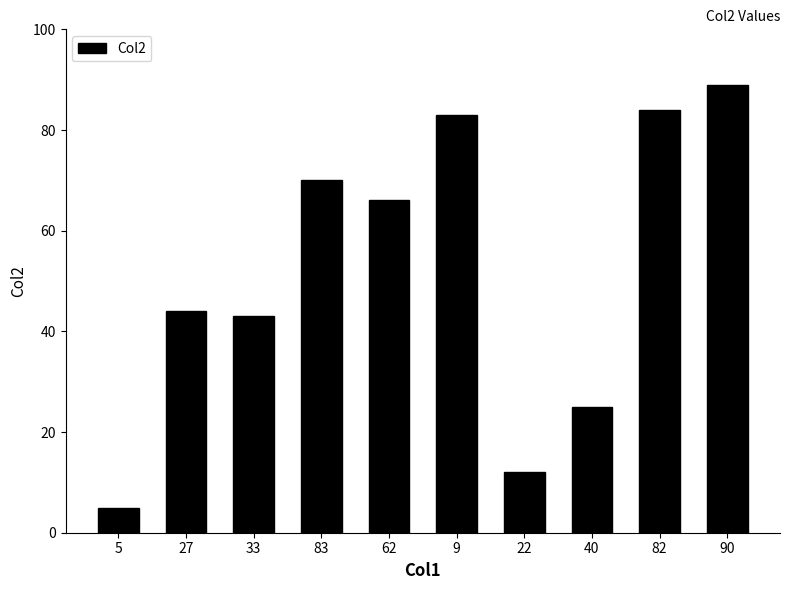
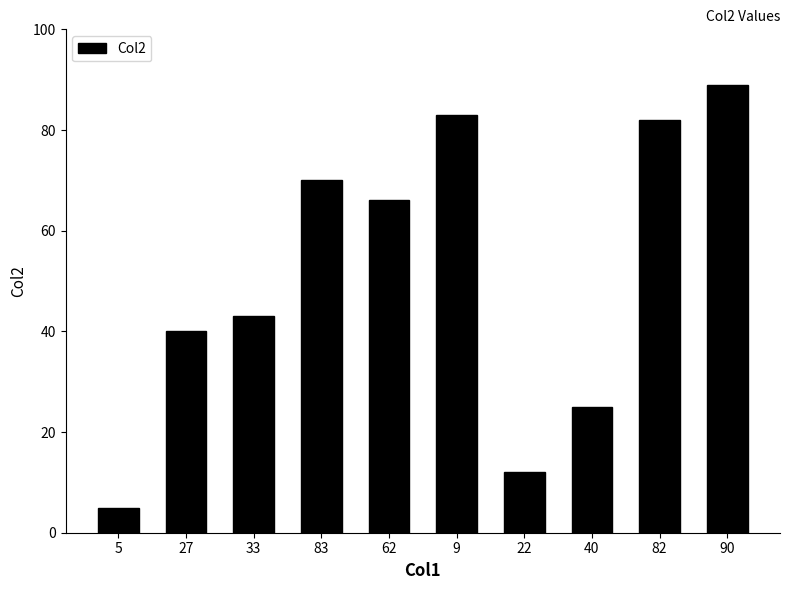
27: 44 -> 40
82: 84 -> 82
